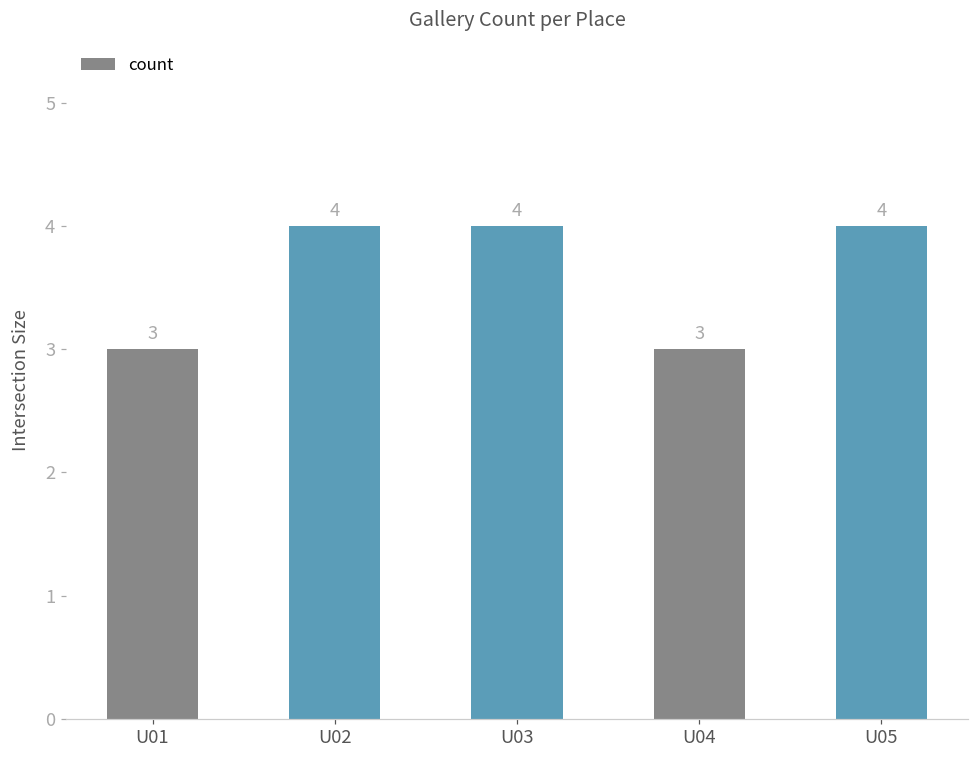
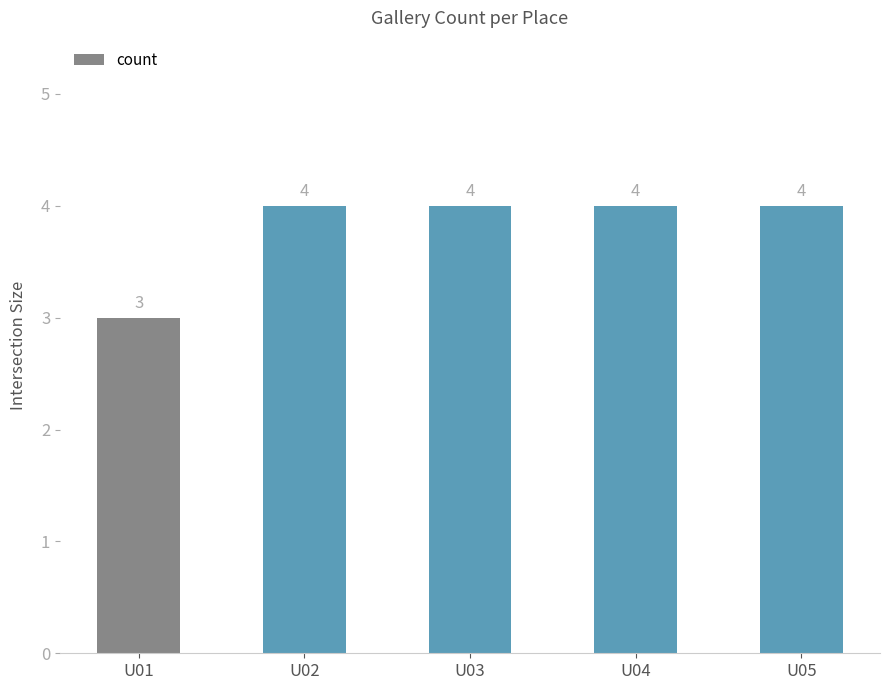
U04: 3 -> 4
